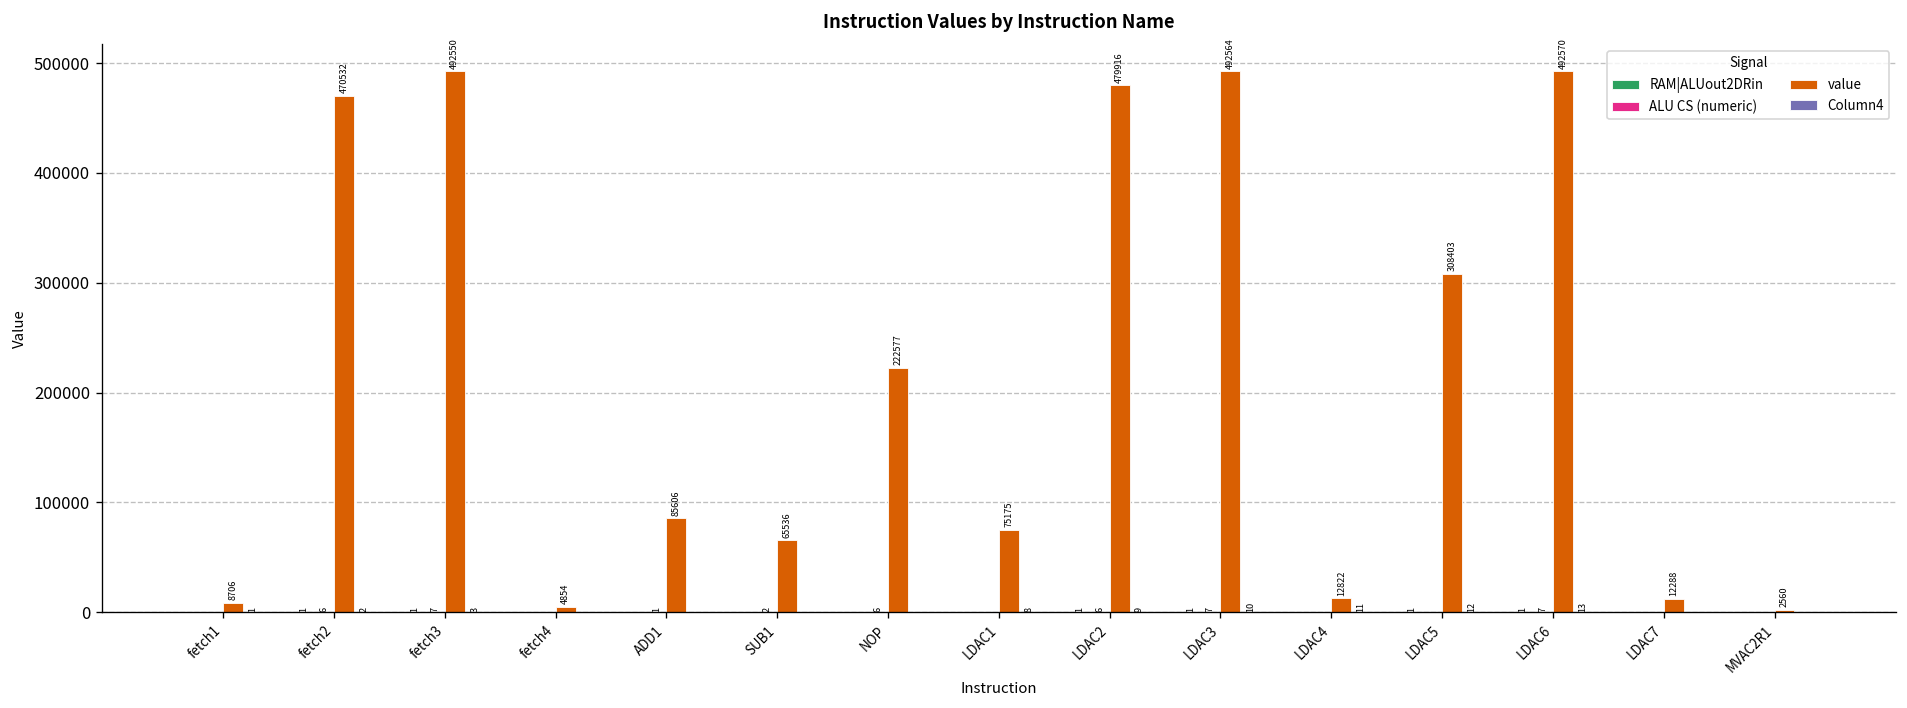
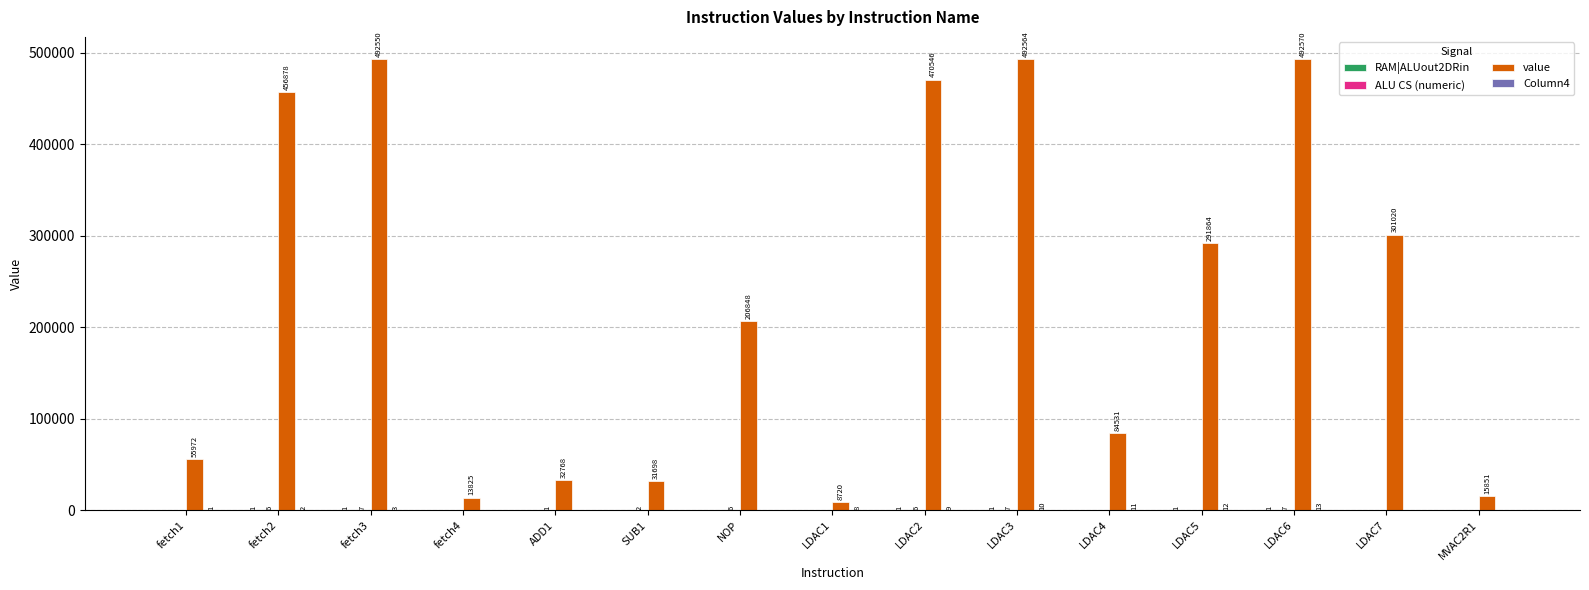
value, fetch1: 8706 -> 55972
value, fetch2: 470532 -> 456878
value, fetch4: 4854 -> 13825
value, ADD1: 85606 -> 32768
value, SUB1: 65536 -> 31698
value, NOP: 222577 -> 206848
value, LDAC1: 75175 -> 8720
value, LDAC2: 479916 -> 470546
value, LDAC4: 12822 -> 84531
value, LDAC5: 308403 -> 291864
value, LDAC7: 12288 -> 301020
value, MVAC2R1: 2560 -> 15851
